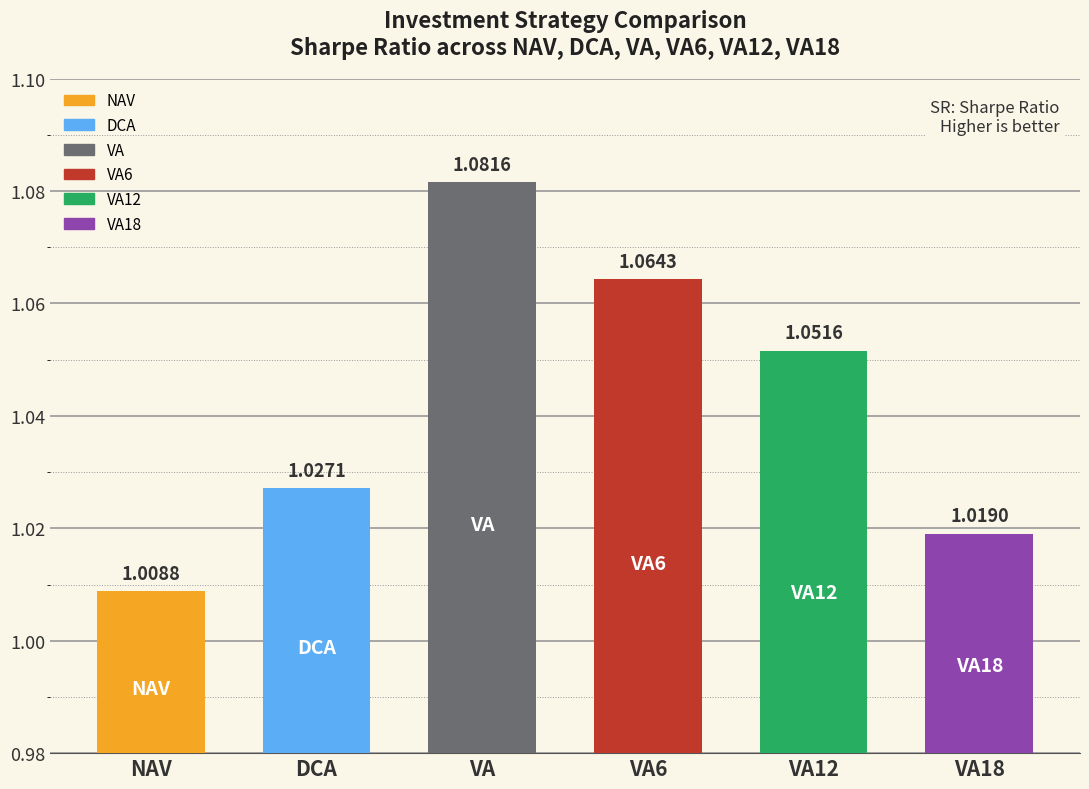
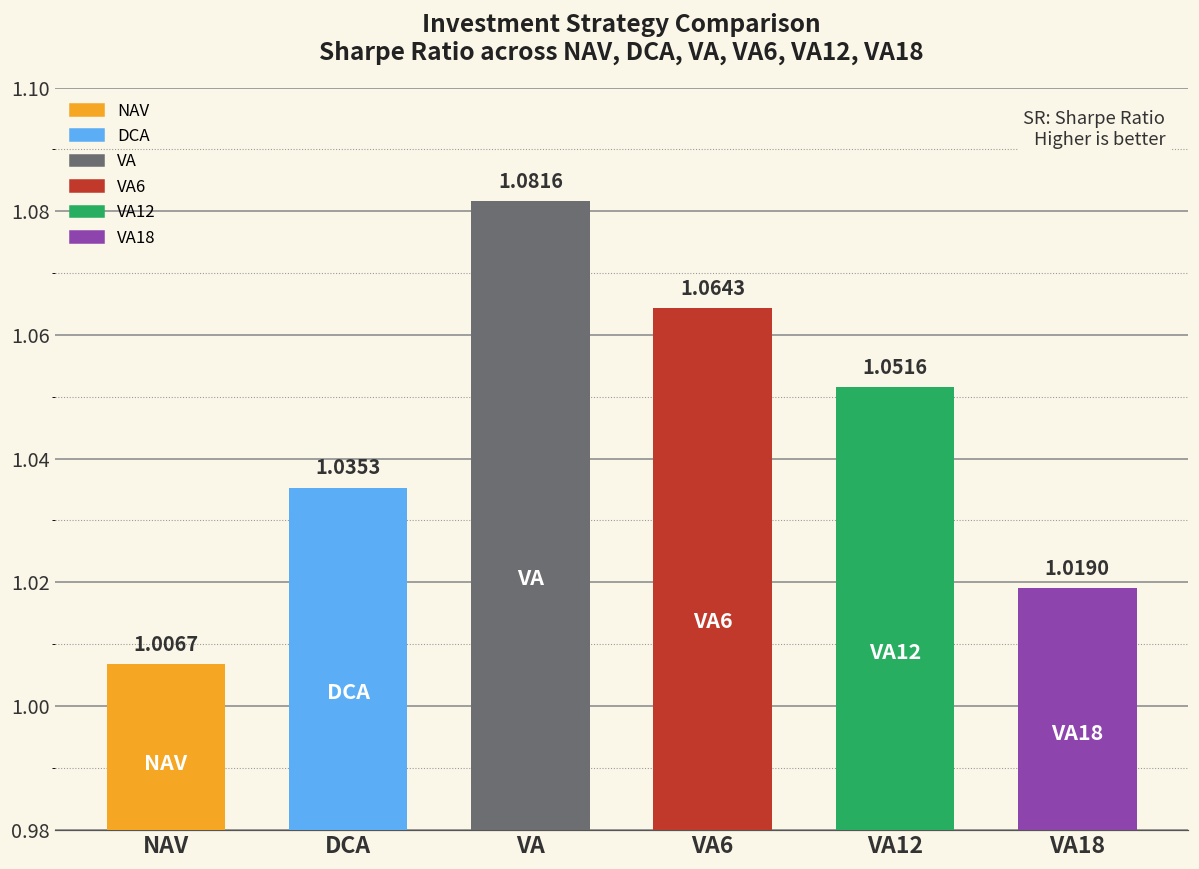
NAV: 1.0088 -> 1.0067
DCA: 1.0271 -> 1.0353
